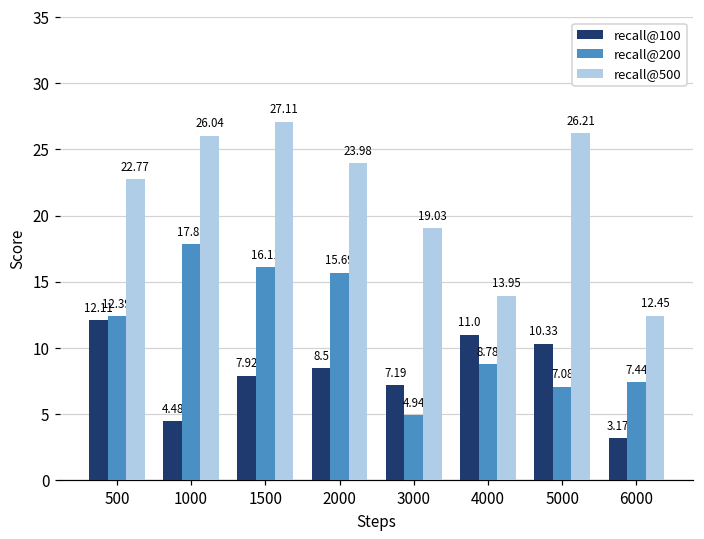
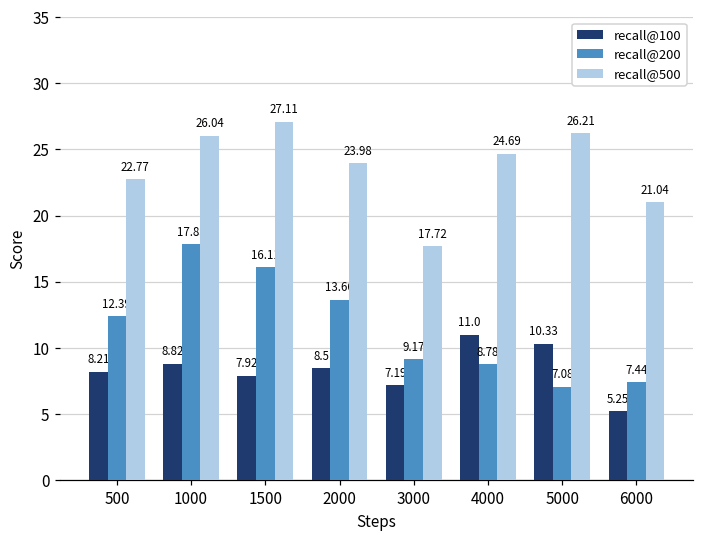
recall@100, 500: 12.11 -> 8.21
recall@100, 1000: 4.48 -> 8.82
recall@200, 2000: 15.69 -> 13.66
recall@200, 3000: 4.94 -> 9.17
recall@500, 3000: 19.03 -> 17.72
recall@500, 4000: 13.95 -> 24.69
recall@100, 6000: 3.17 -> 5.25
recall@500, 6000: 12.45 -> 21.04
